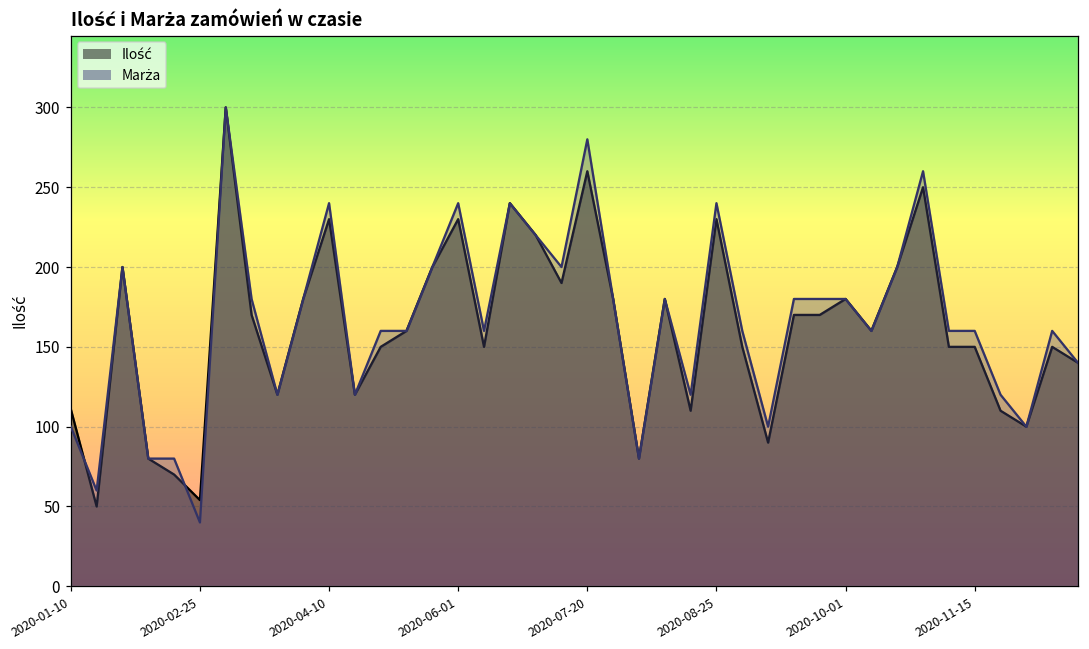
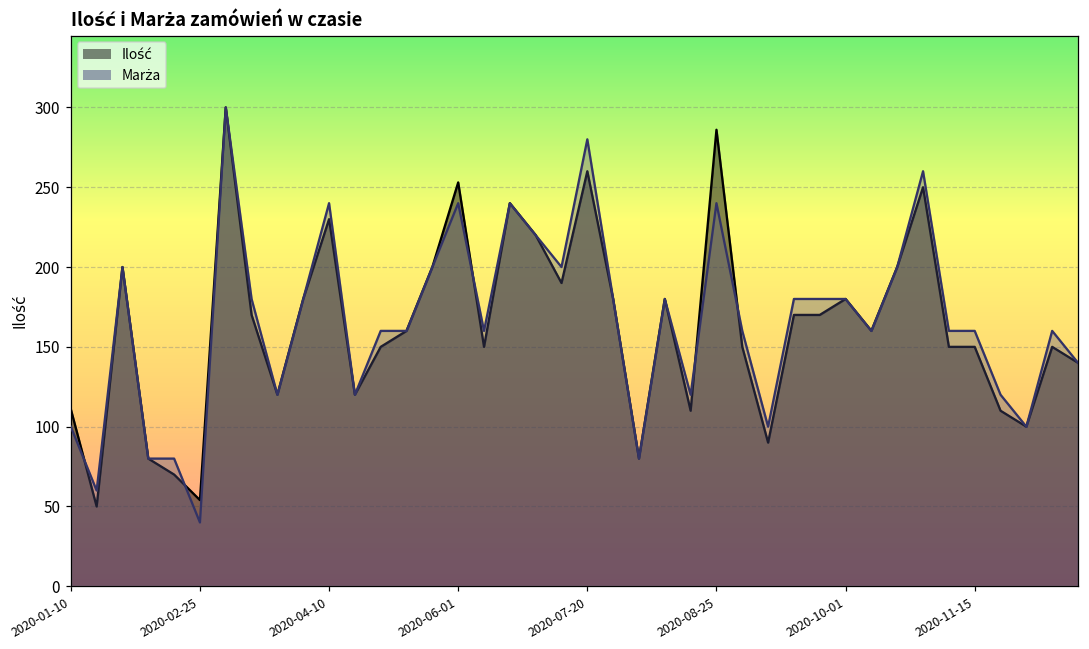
Ilość, 2020-06-01: 230 -> 253
Ilość, 2020-08-25: 230 -> 286
